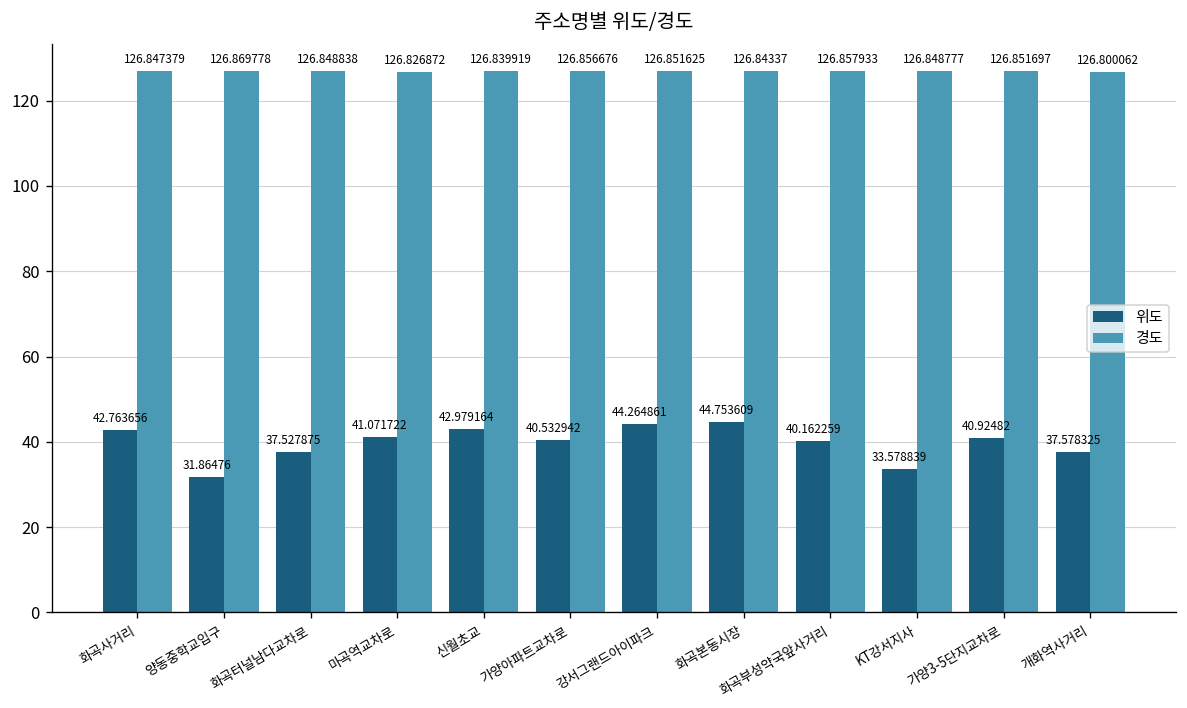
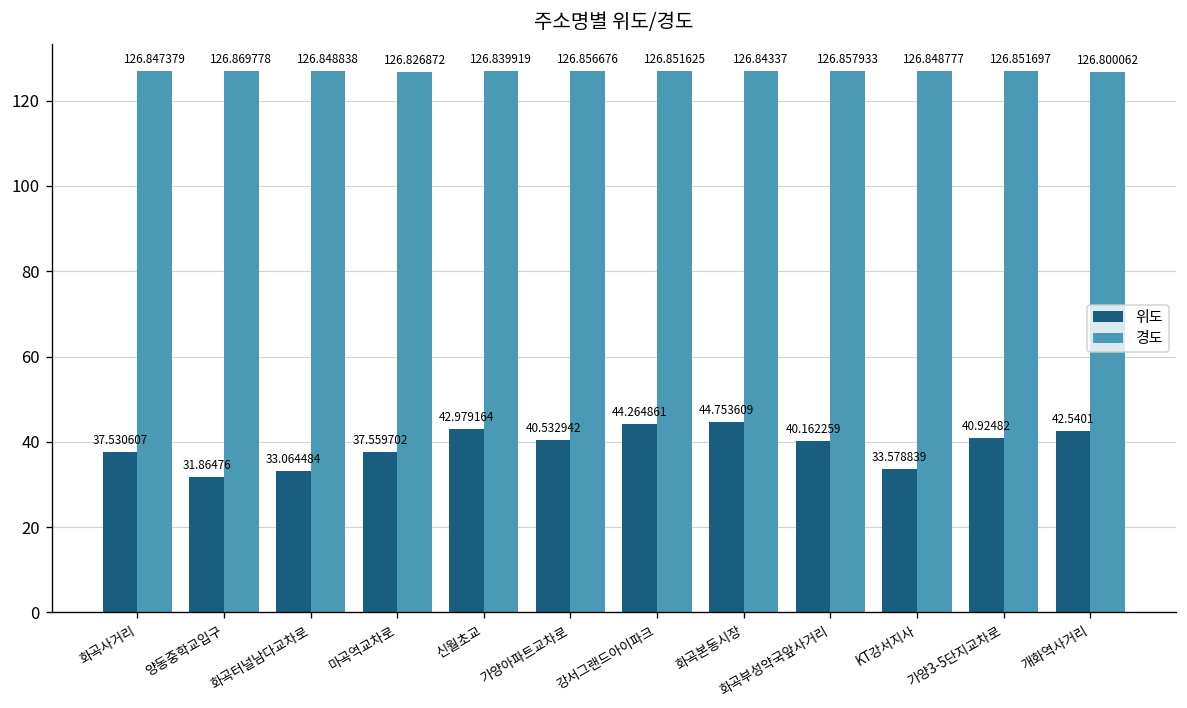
위도, 화곡사거리: 42.763656 -> 37.530607
위도, 화곡터널남다교차로: 37.527875 -> 33.064484
위도, 마곡역교차로: 41.071722 -> 37.559702
위도, 개화역사거리: 37.578325 -> 42.5401
